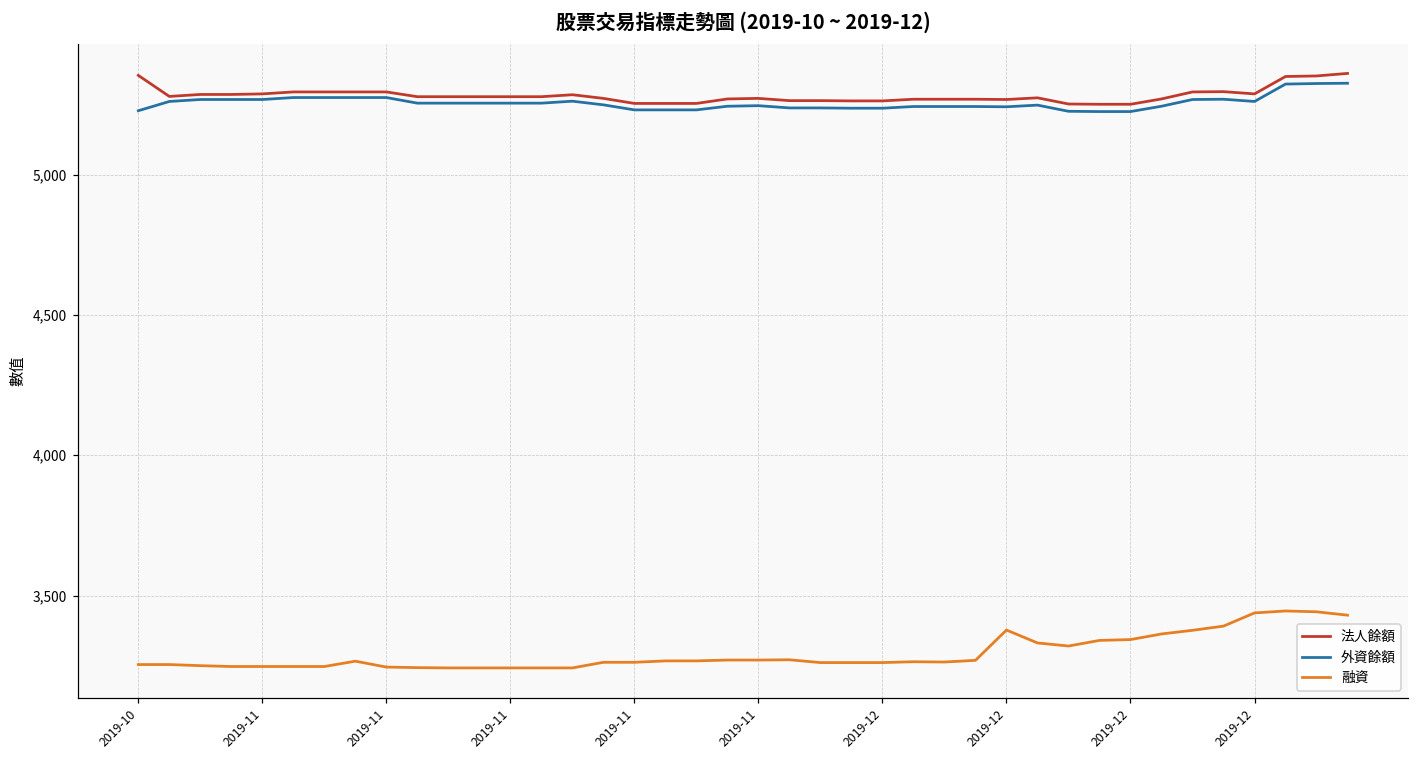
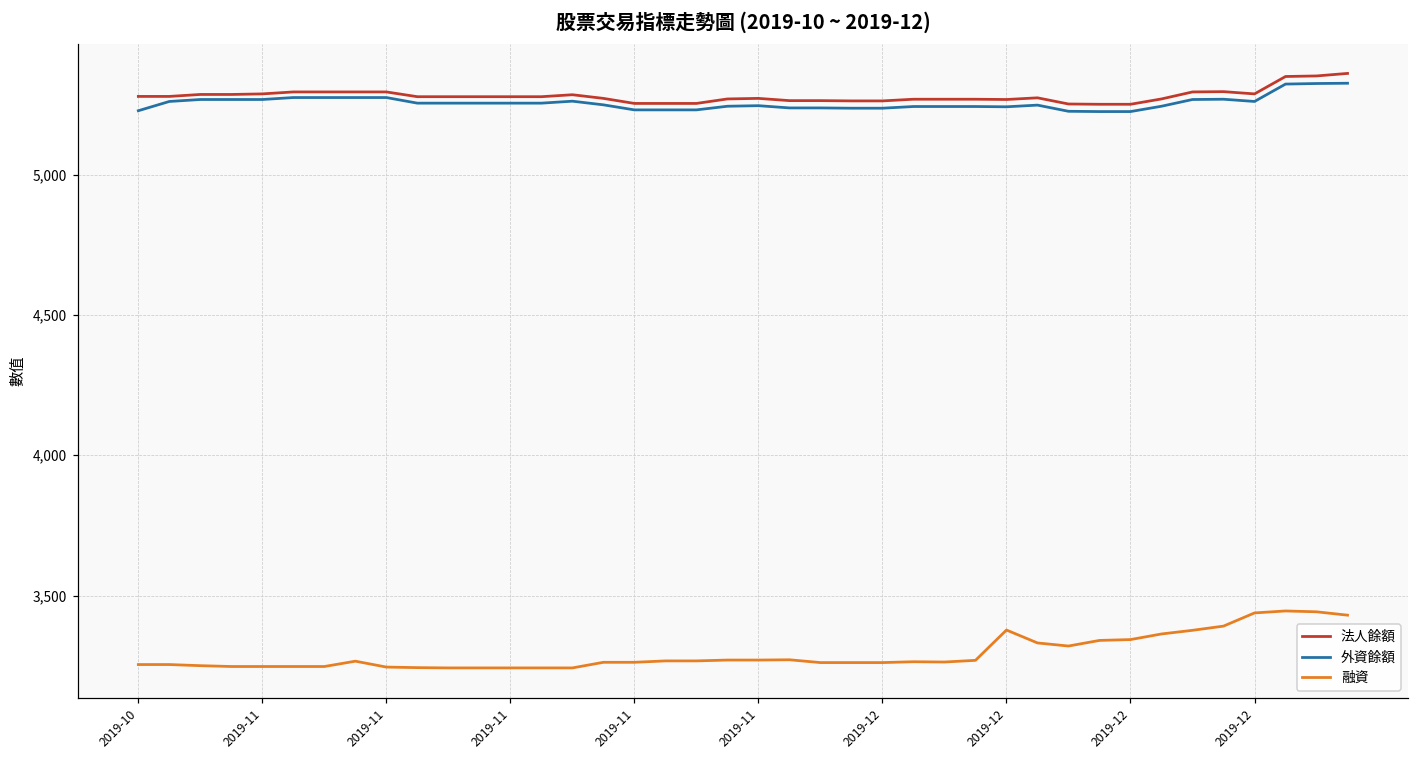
法人餘額, 2019-10: 5,350 -> 5,280
